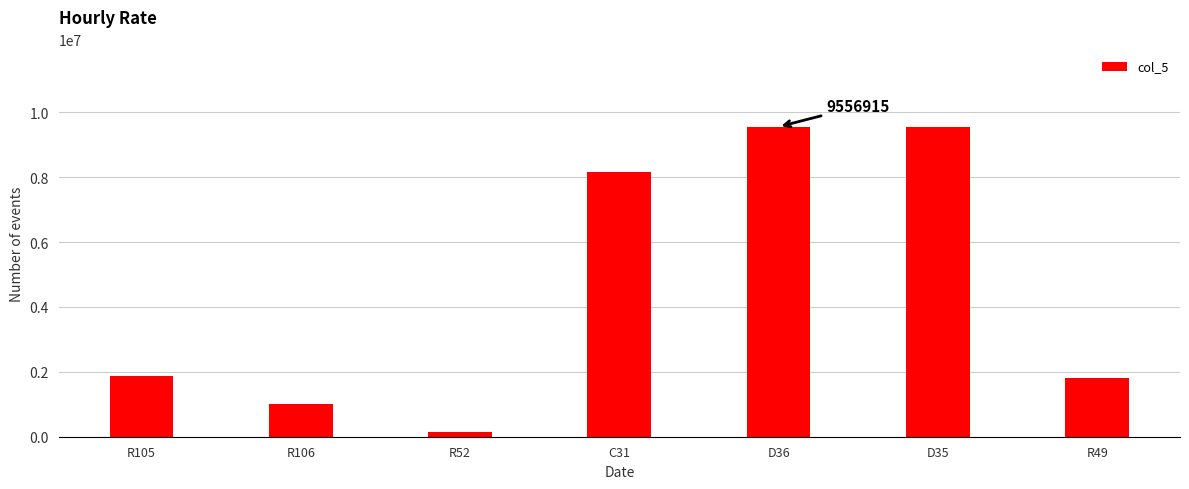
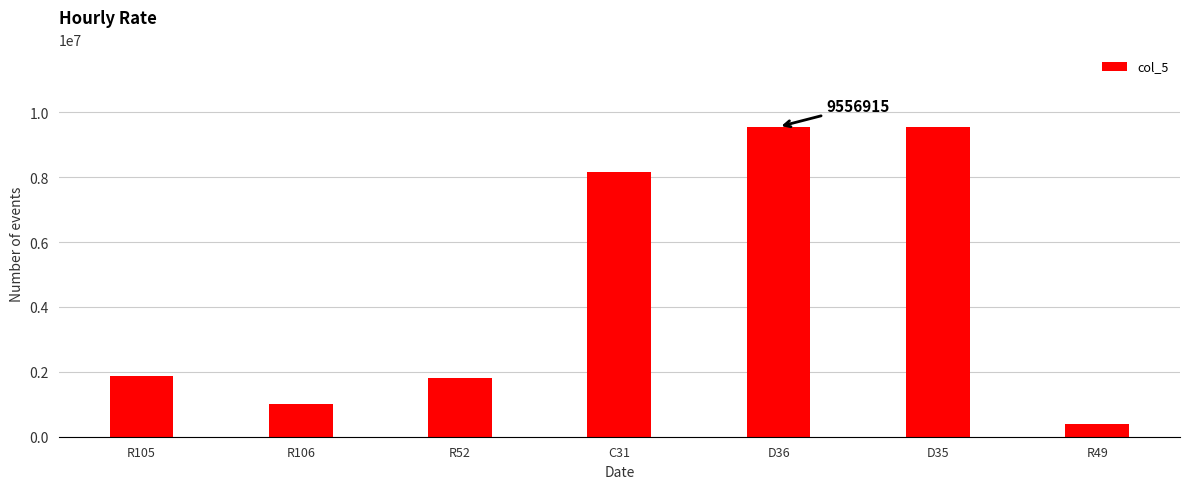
R52: 100000 -> 1800000
R49: 1800000 -> 400000
